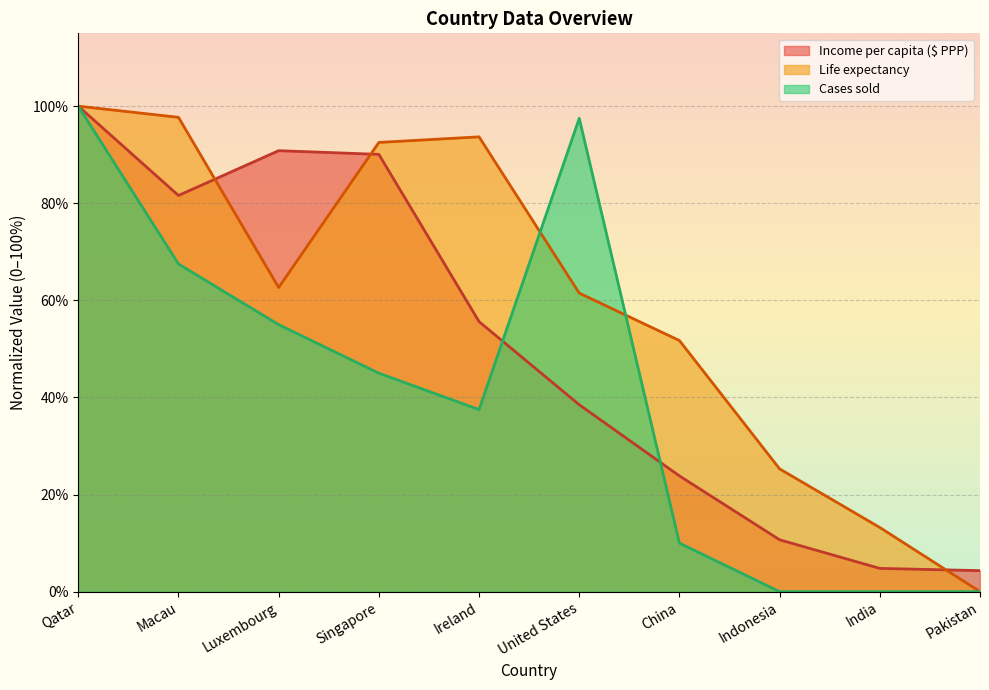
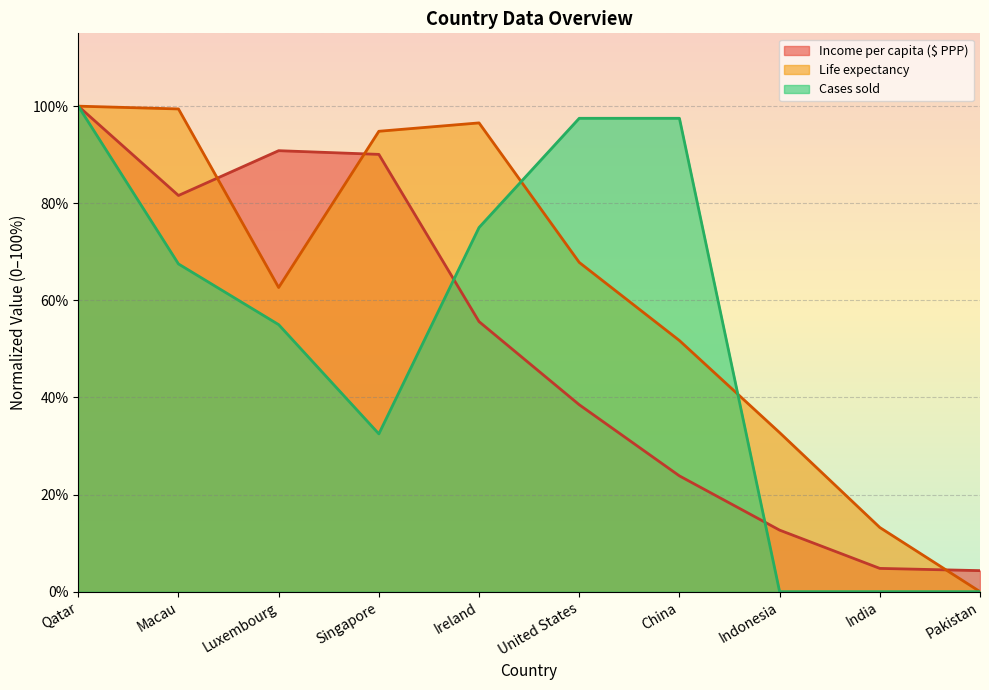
Life expectancy, Macau: 98% -> 99%
Life expectancy, Singapore: 93% -> 95%
Cases sold, Singapore: 45% -> 33%
Life expectancy, Ireland: 94% -> 97%
Cases sold, Ireland: 38% -> 75%
Life expectancy, United States: 61% -> 68%
Cases sold, China: 10% -> 98%
Income per capita ($ PPP), Indonesia: 11% -> 13%
Life expectancy, Indonesia: 25% -> 33%
